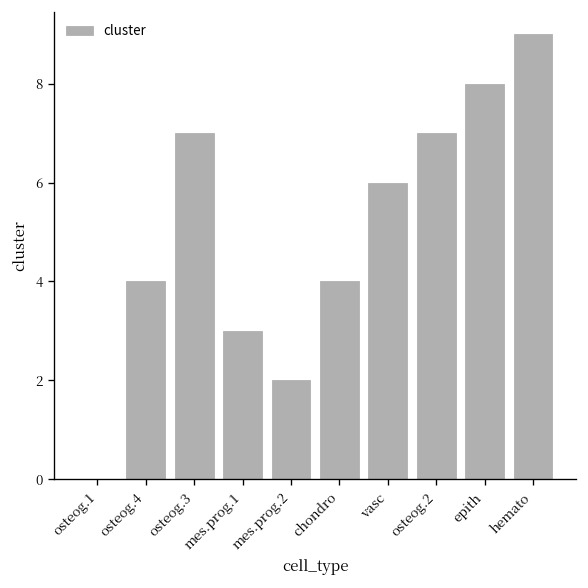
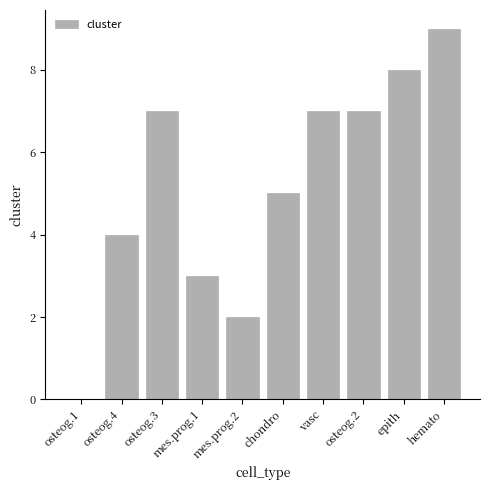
chondro: 4 -> 5
vasc: 6 -> 7
